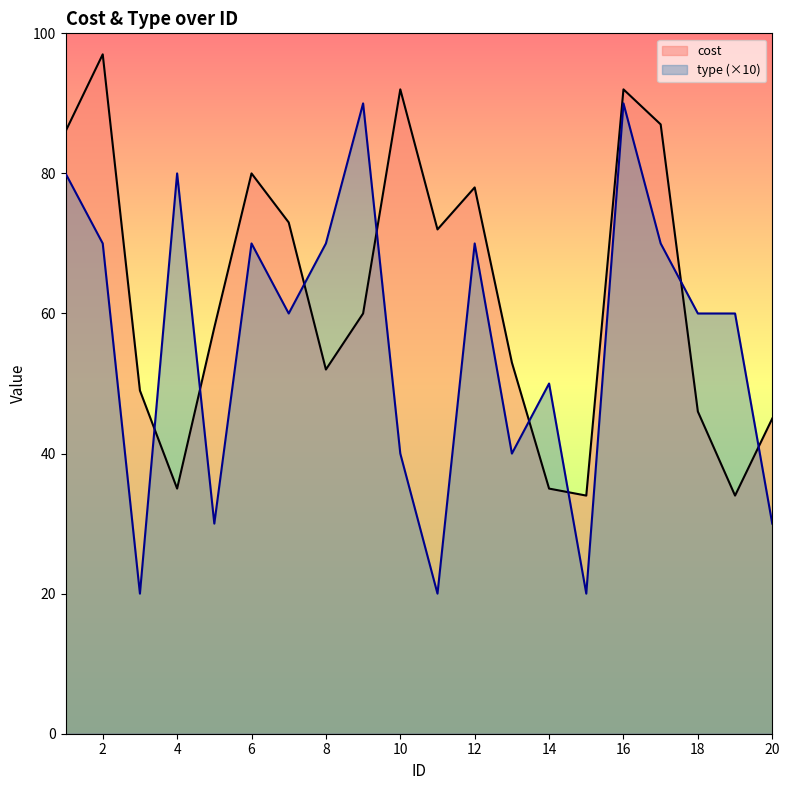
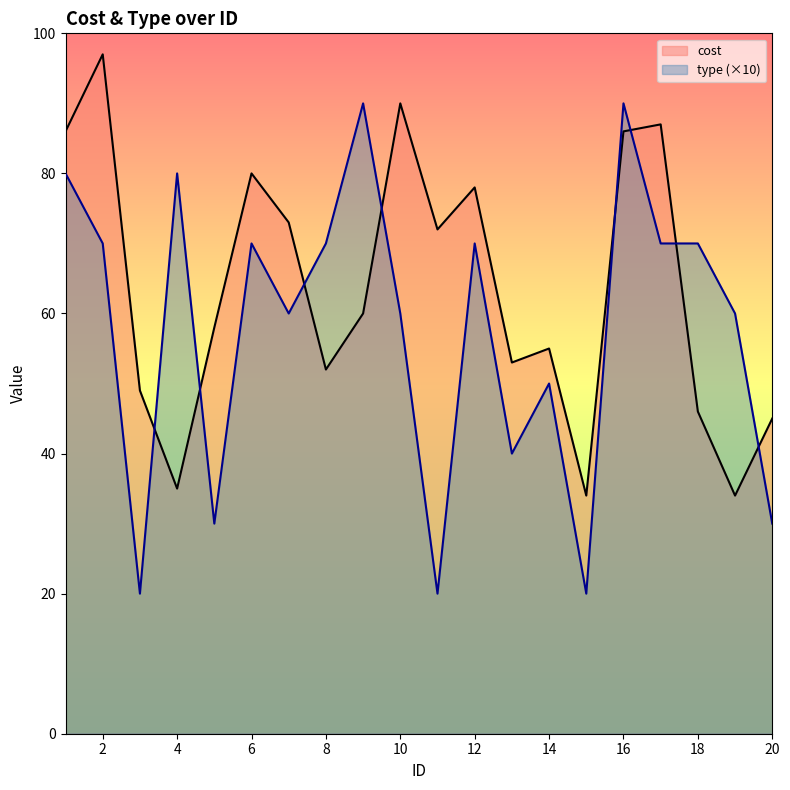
cost, 10: 92 -> 90
type (×10), 10: 40 -> 60
cost, 14: 35 -> 55
cost, 16: 92 -> 86
type (×10), 18: 60 -> 70
